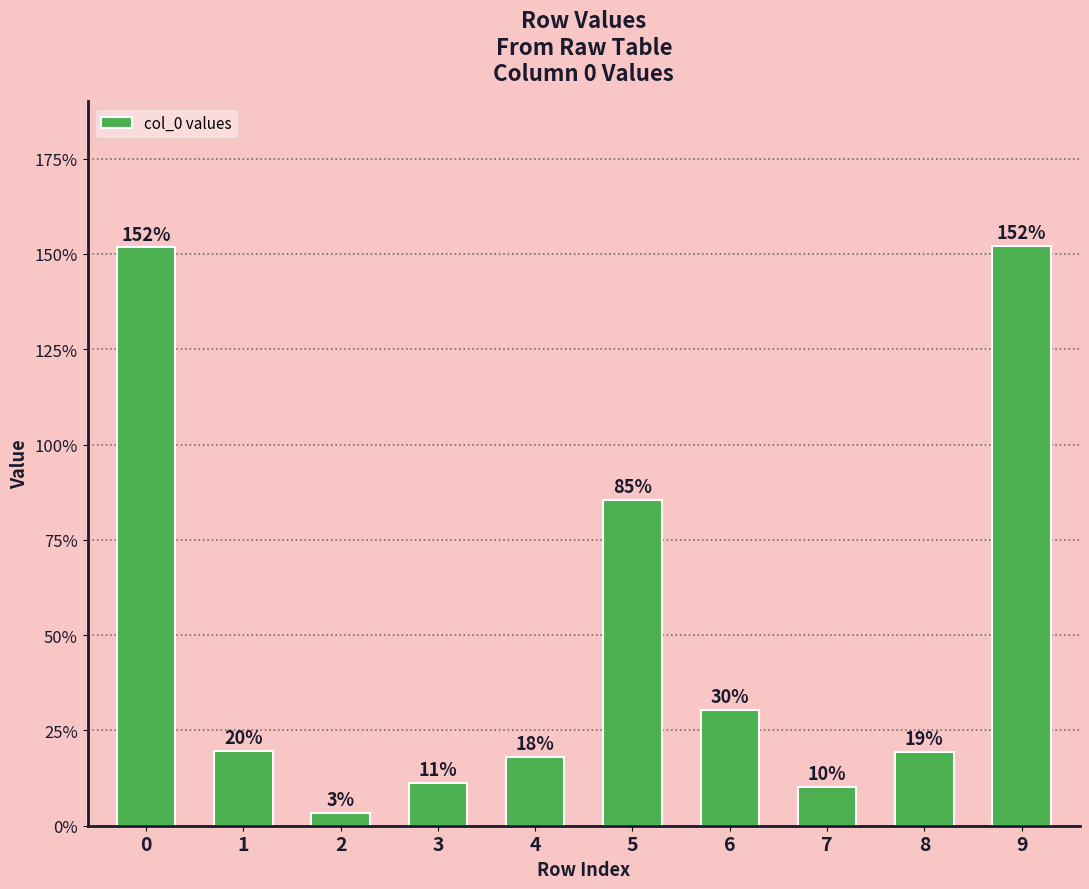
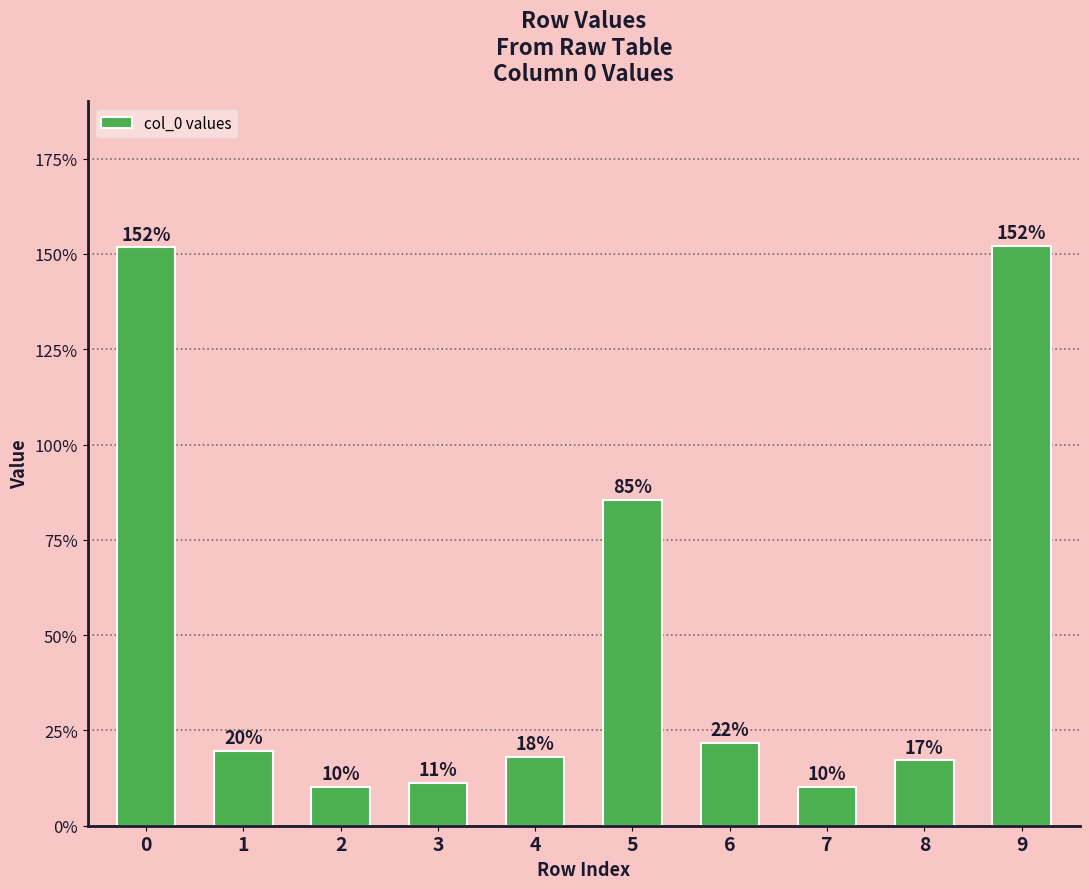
2: 3% -> 10%
6: 30% -> 22%
8: 19% -> 17%
